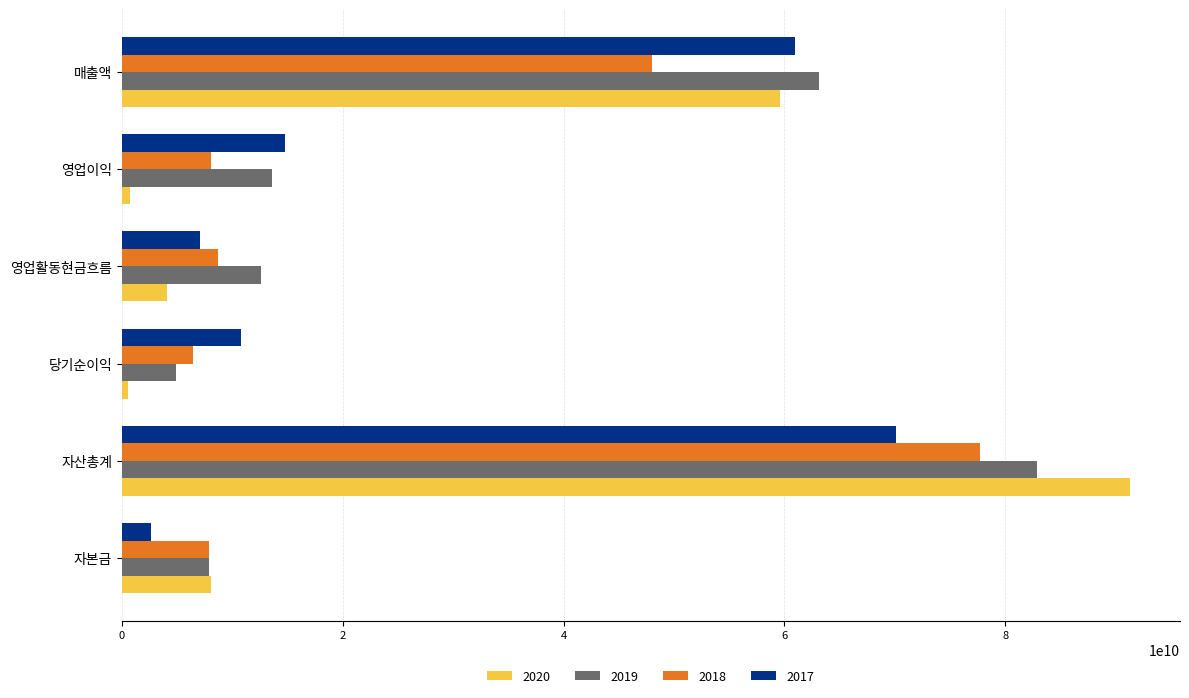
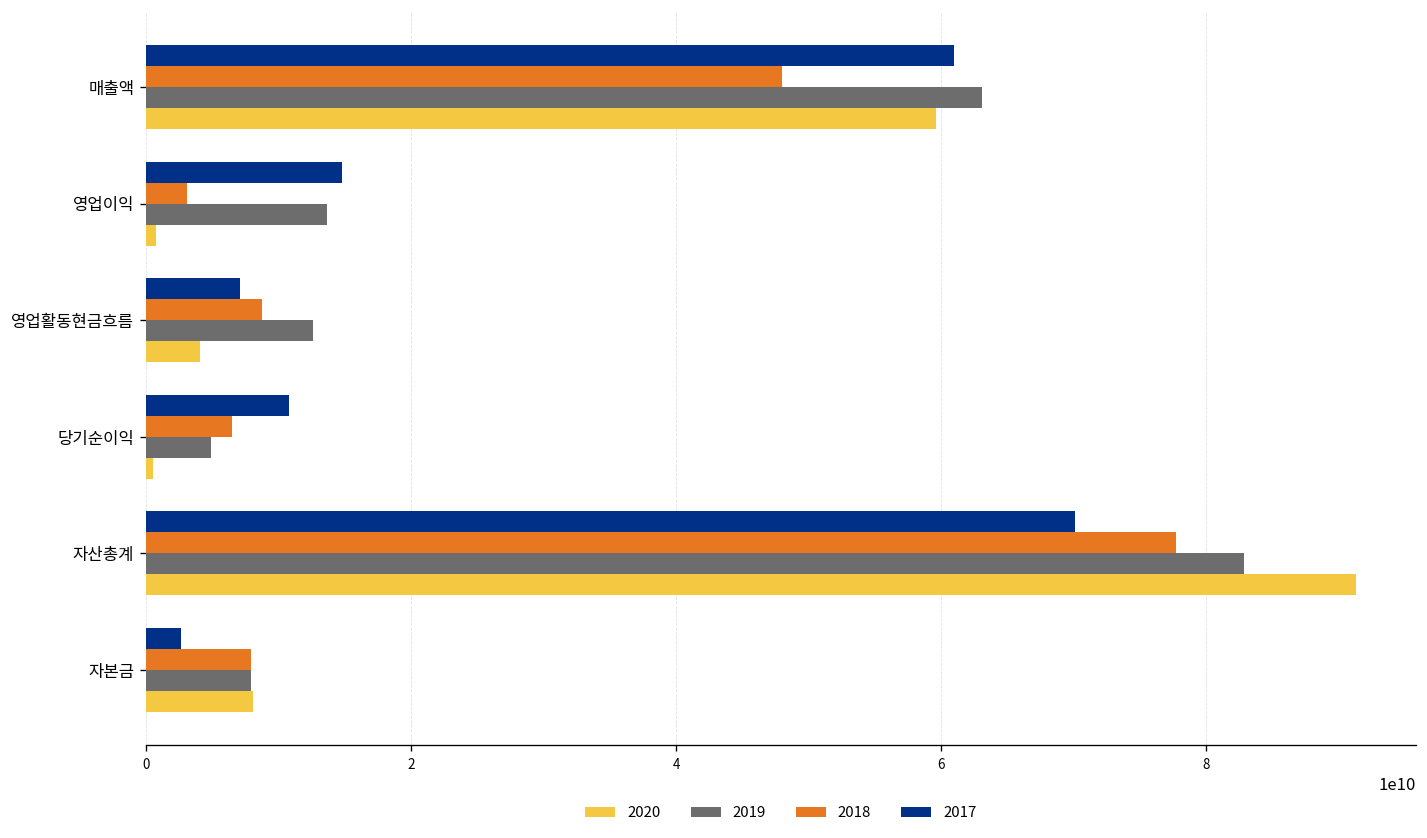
2018, 영업이익: 8000000000 -> 3100000000
